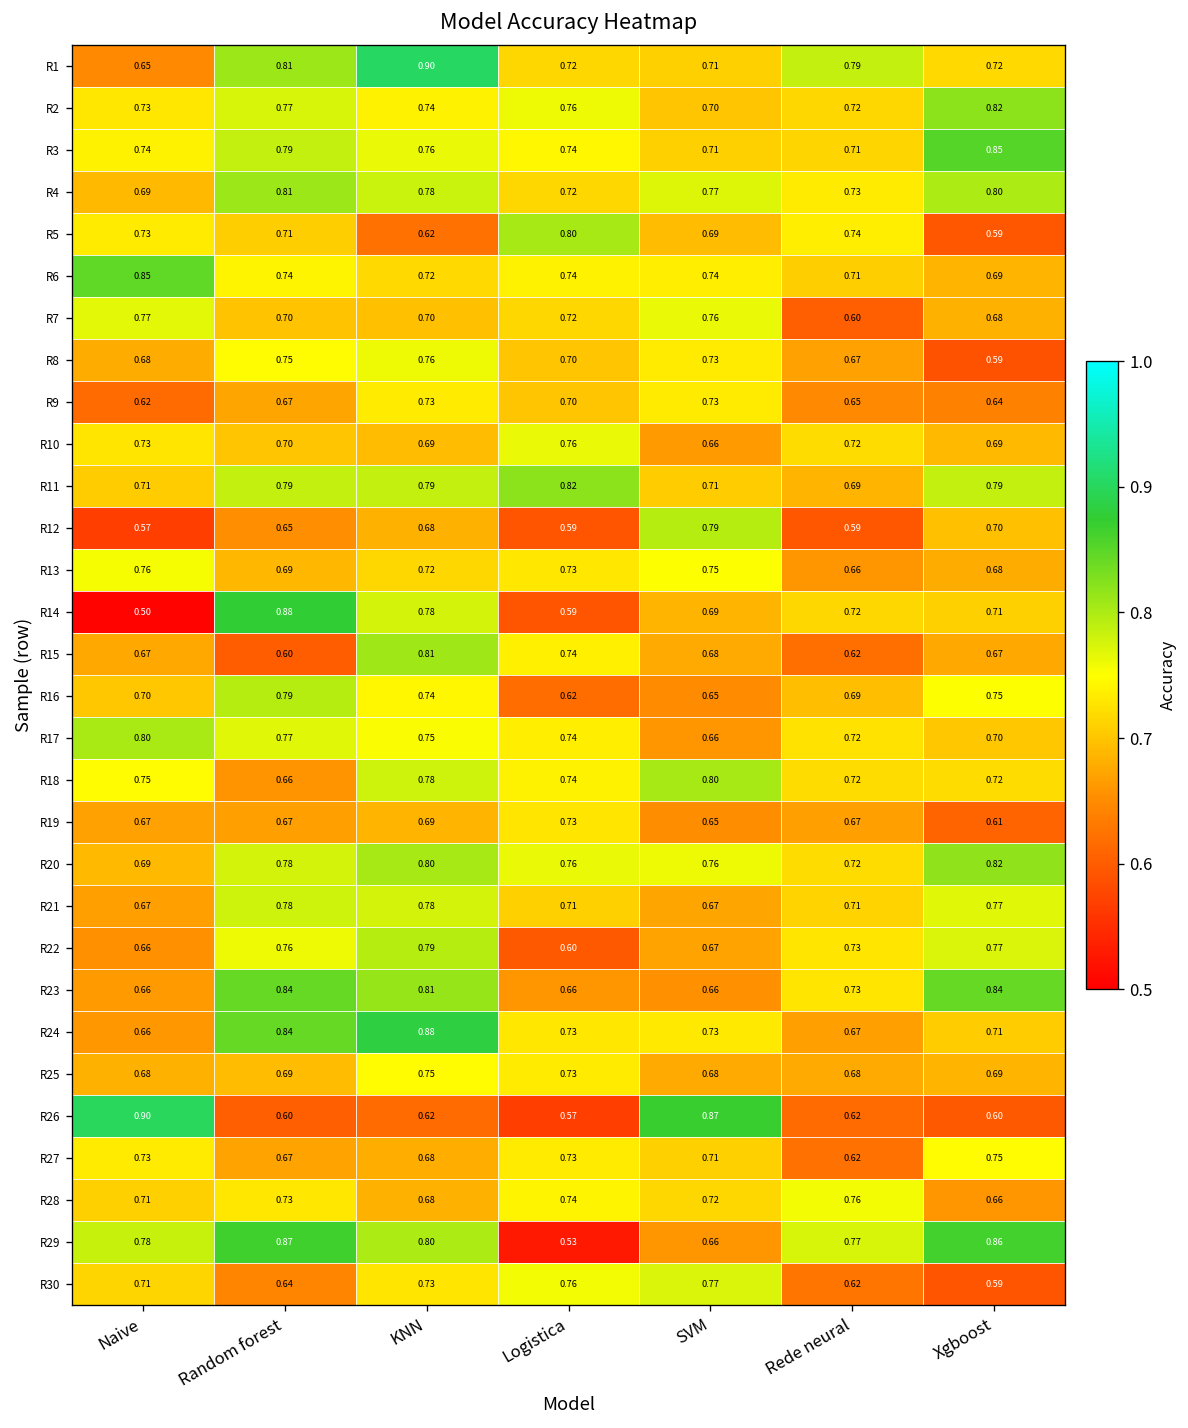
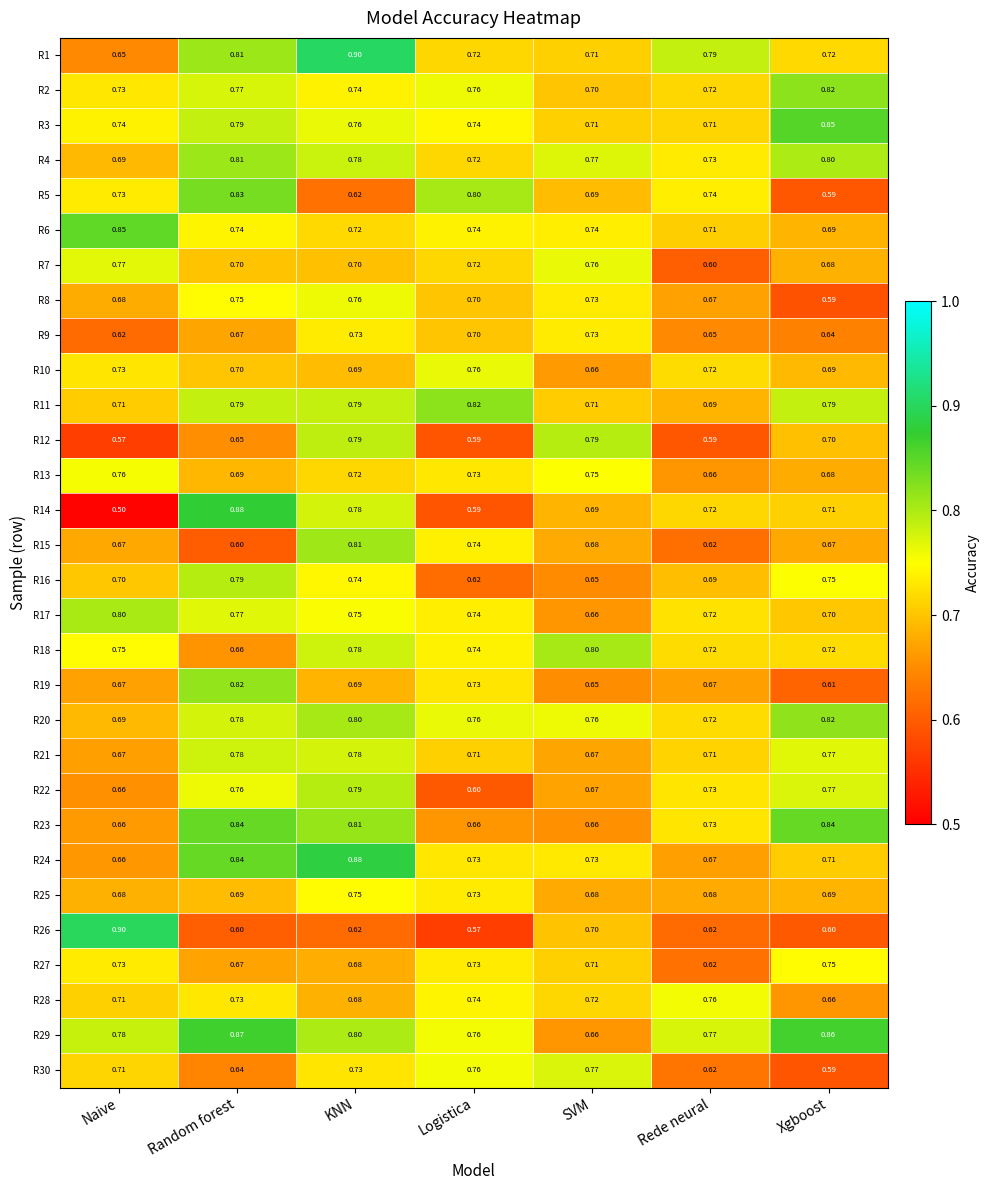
R5, Random forest: 0.71 -> 0.83
R12, KNN: 0.68 -> 0.79
R19, Random forest: 0.67 -> 0.82
R26, SVM: 0.87 -> 0.70
R29, Logistica: 0.53 -> 0.76
